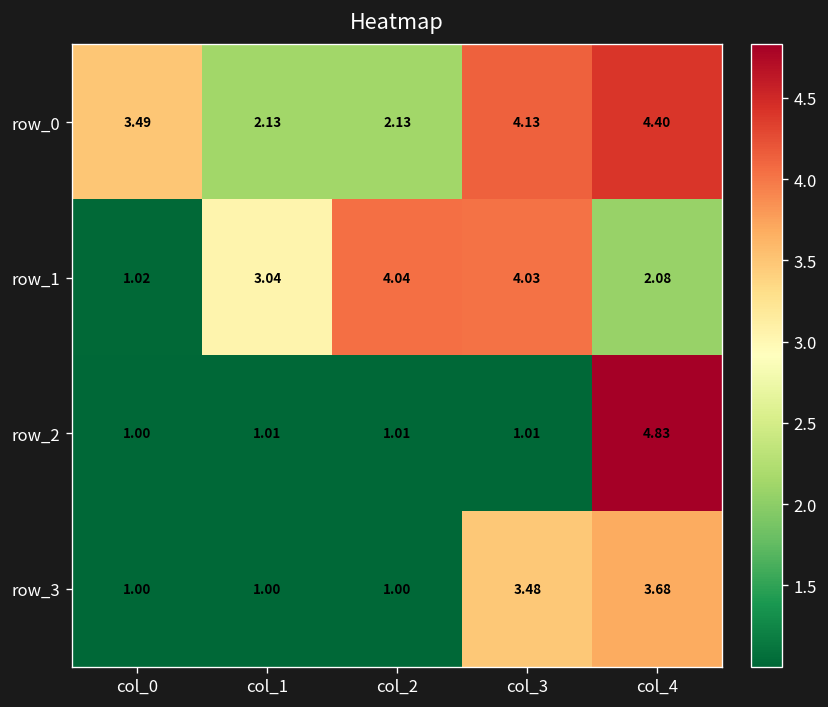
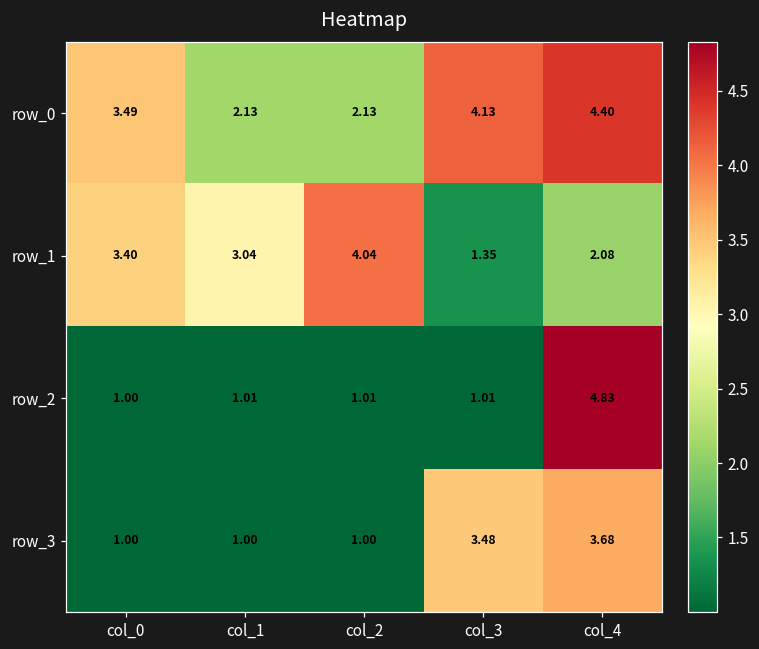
row_1, col_0: 1.02 -> 3.40
row_1, col_3: 4.03 -> 1.35
